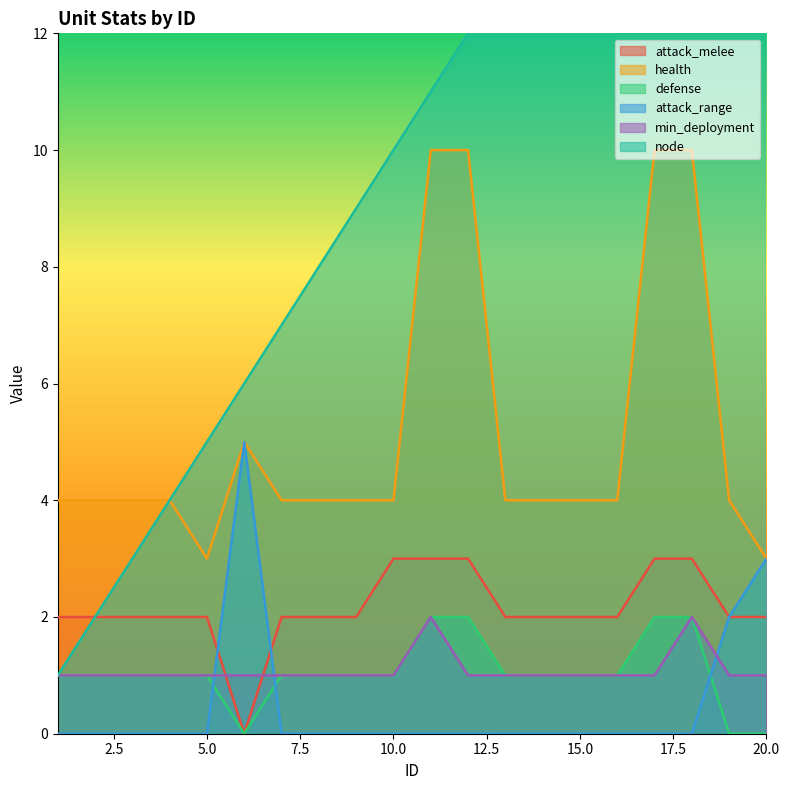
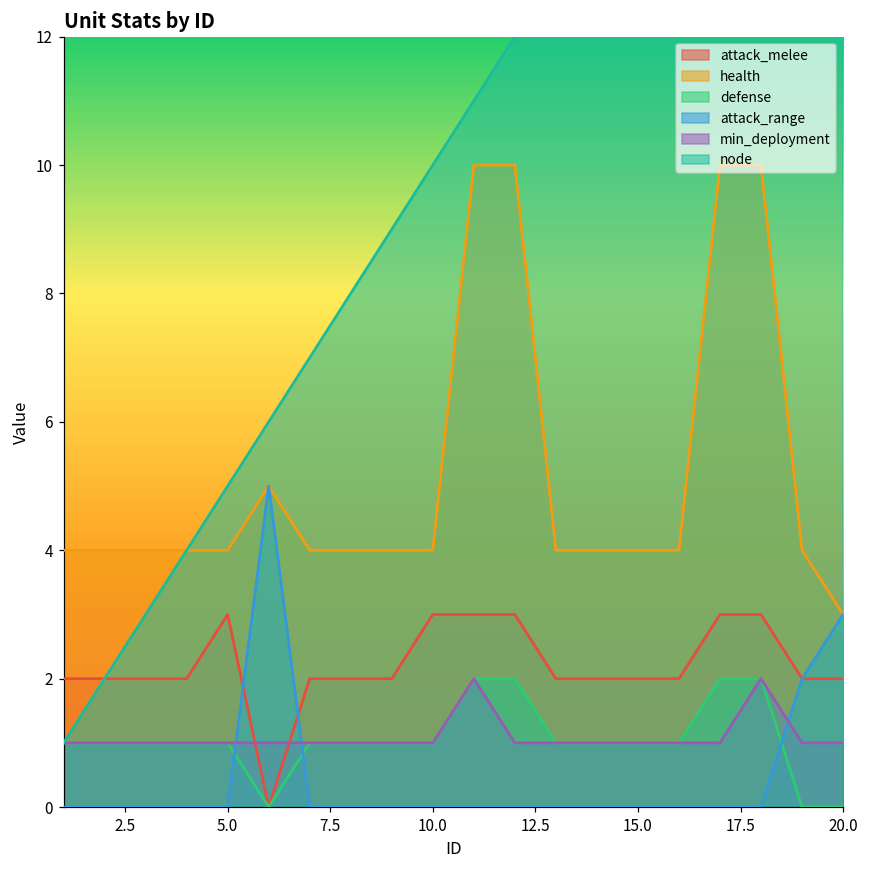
attack_melee, 5.0: 2 -> 3
health, 5.0: 3 -> 4
